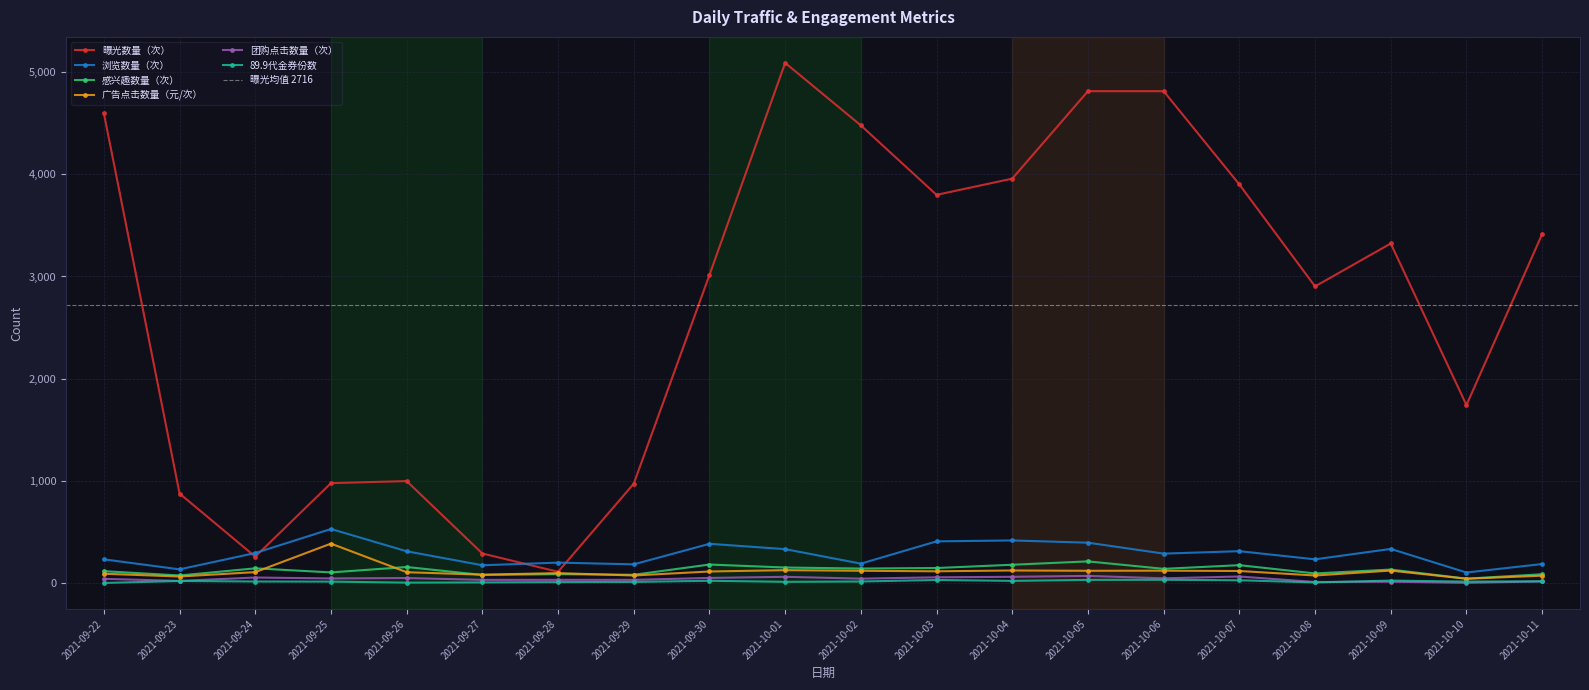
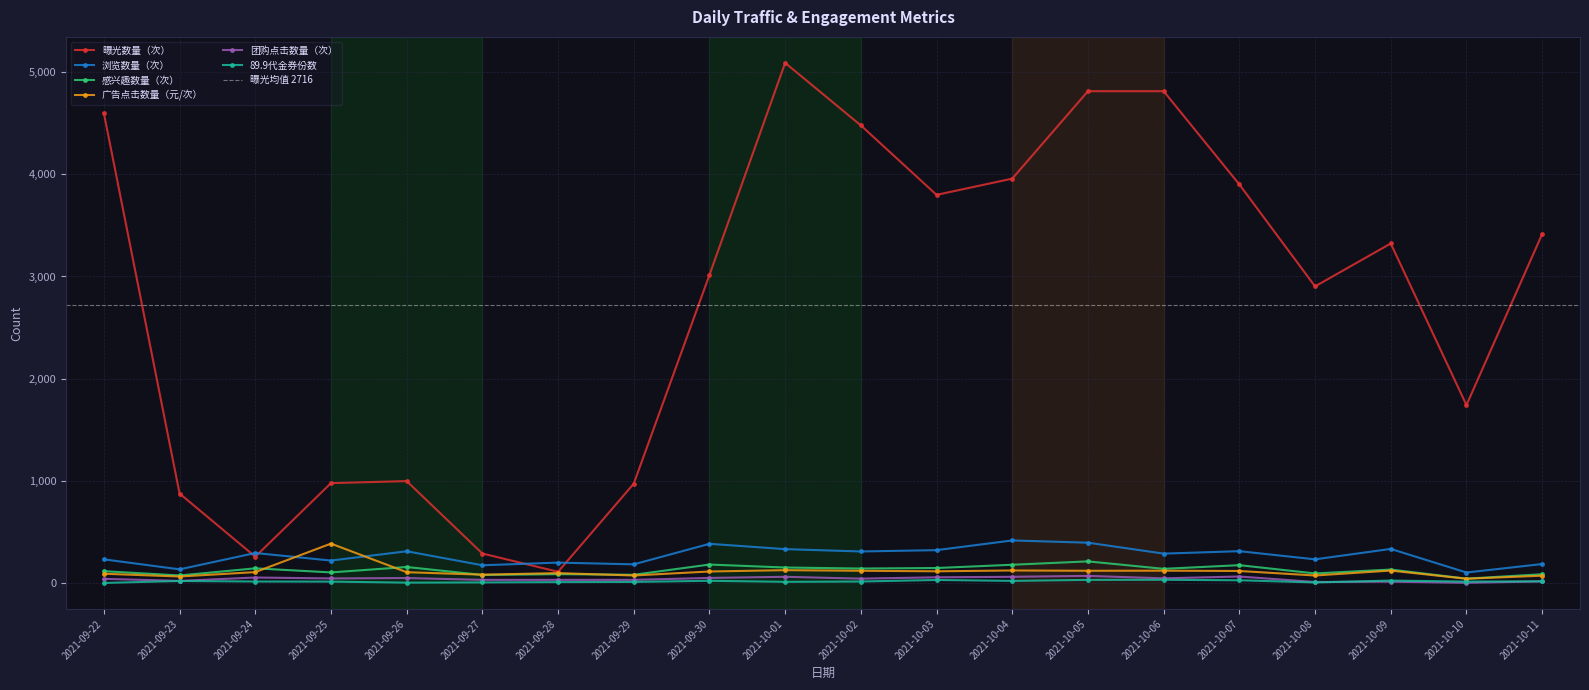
浏览数量（次）, 2021-09-25: 530 -> 220
浏览数量（次）, 2021-10-02: 190 -> 310
浏览数量（次）, 2021-10-03: 410 -> 320
